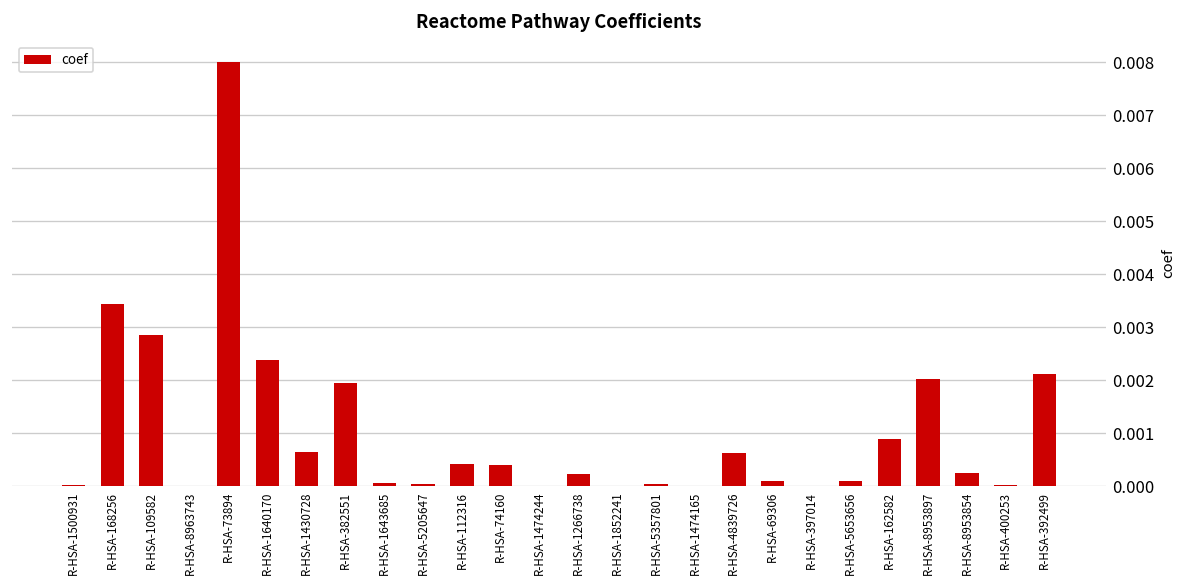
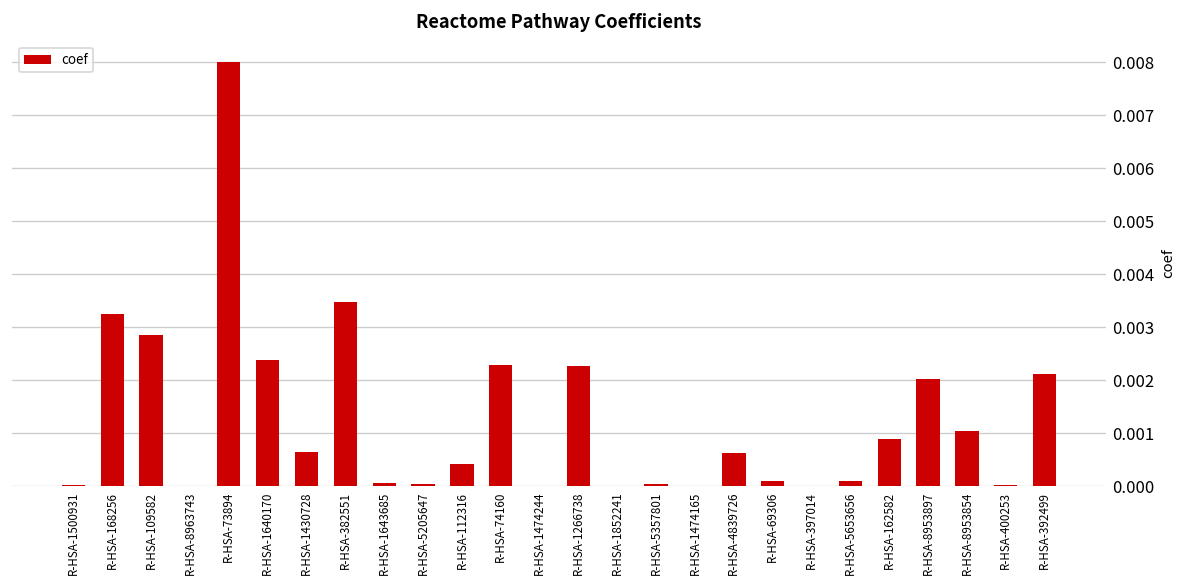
R-HSA-168256: 0.0034 -> 0.0033
R-HSA-382551: 0.0019 -> 0.0035
R-HSA-74160: 0.0004 -> 0.0023
R-HSA-1266738: 0.0002 -> 0.0023
R-HSA-8953854: 0.0003 -> 0.0010
